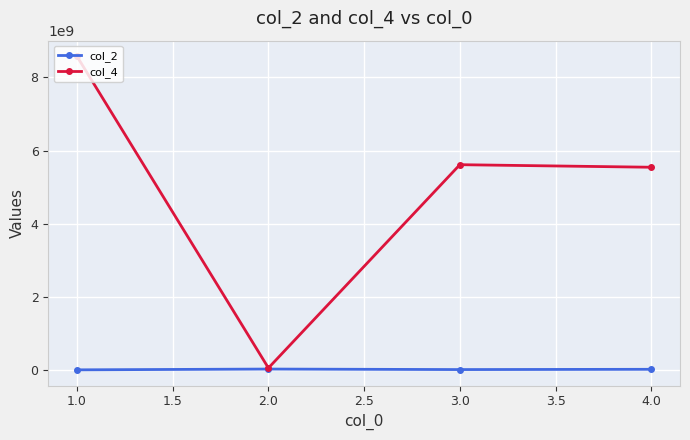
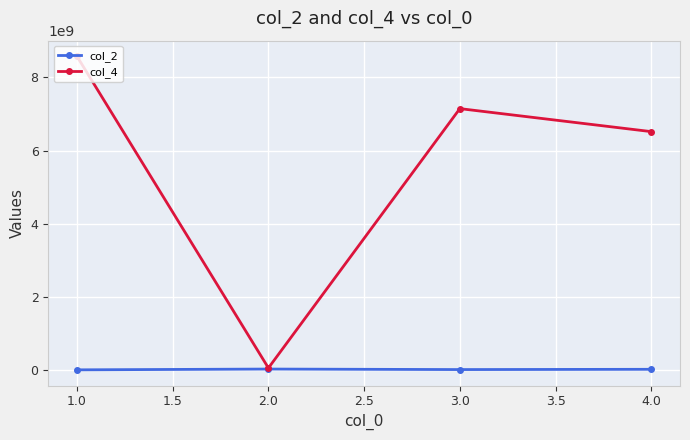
col_4, 3.0: 5600000000 -> 7100000000
col_4, 4.0: 5500000000 -> 6500000000
